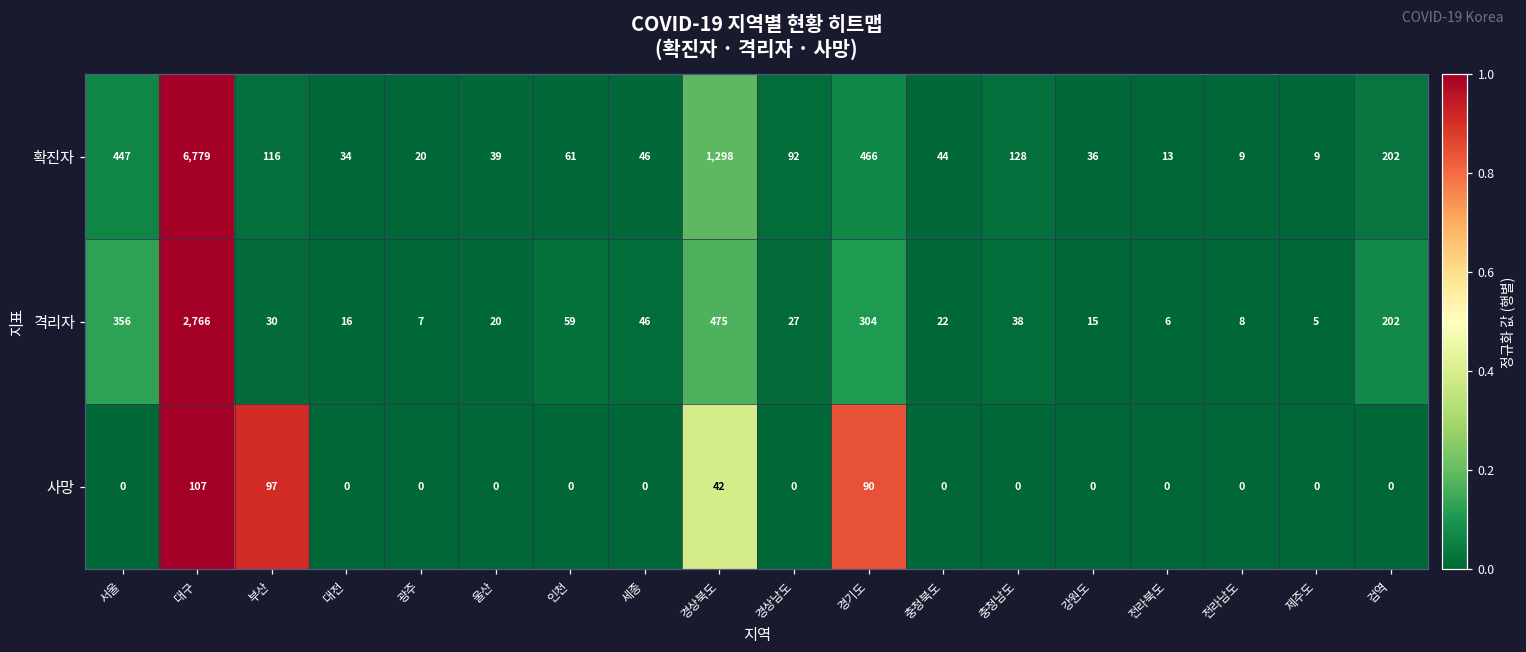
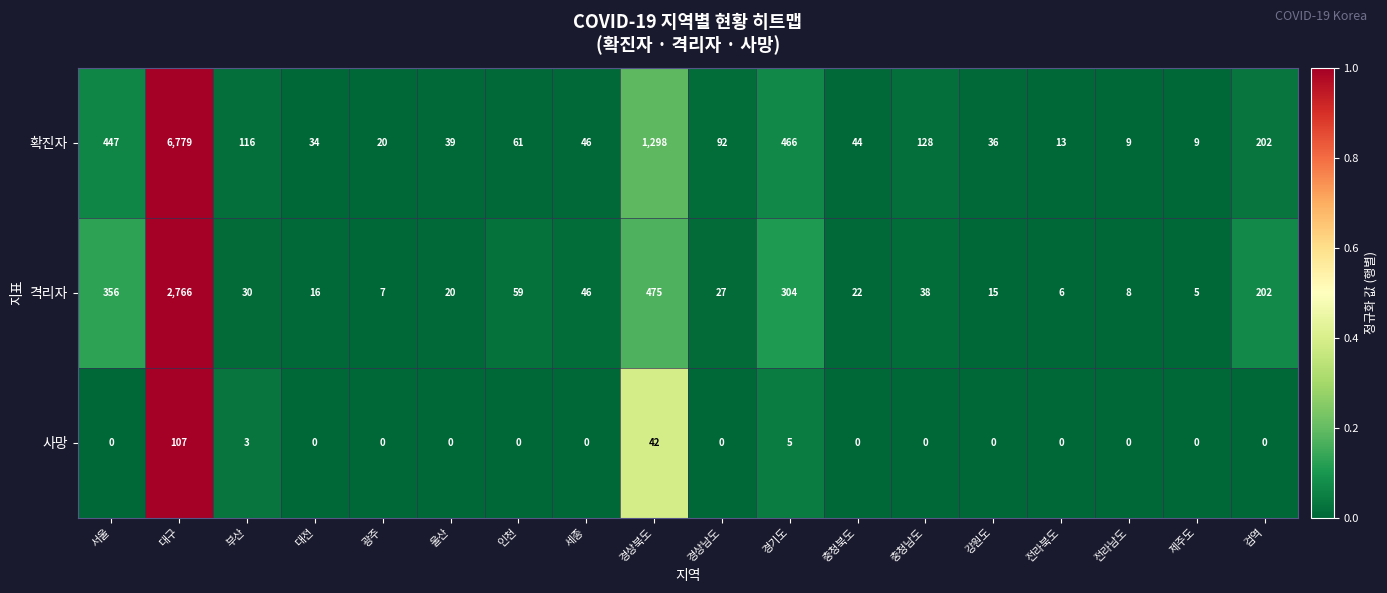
사망, 부산: 97 -> 3
사망, 경기도: 90 -> 5
